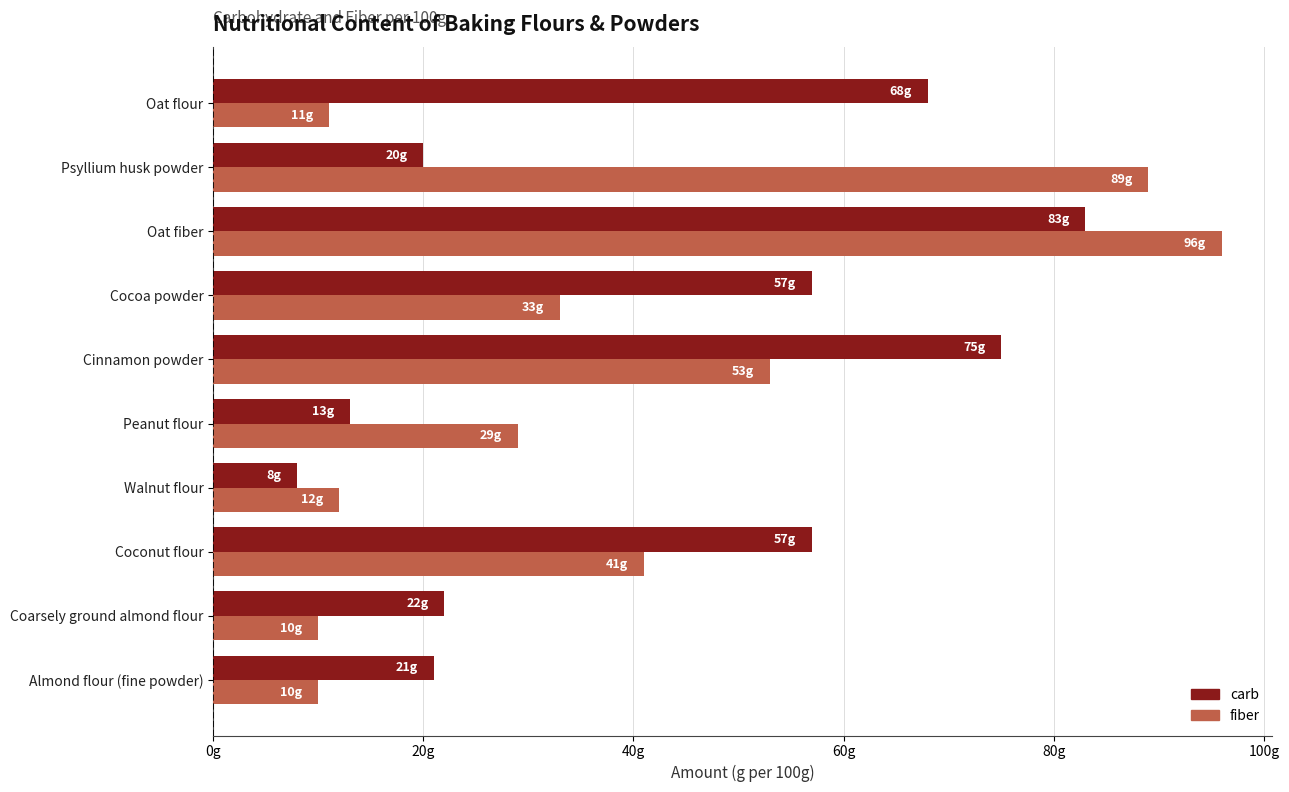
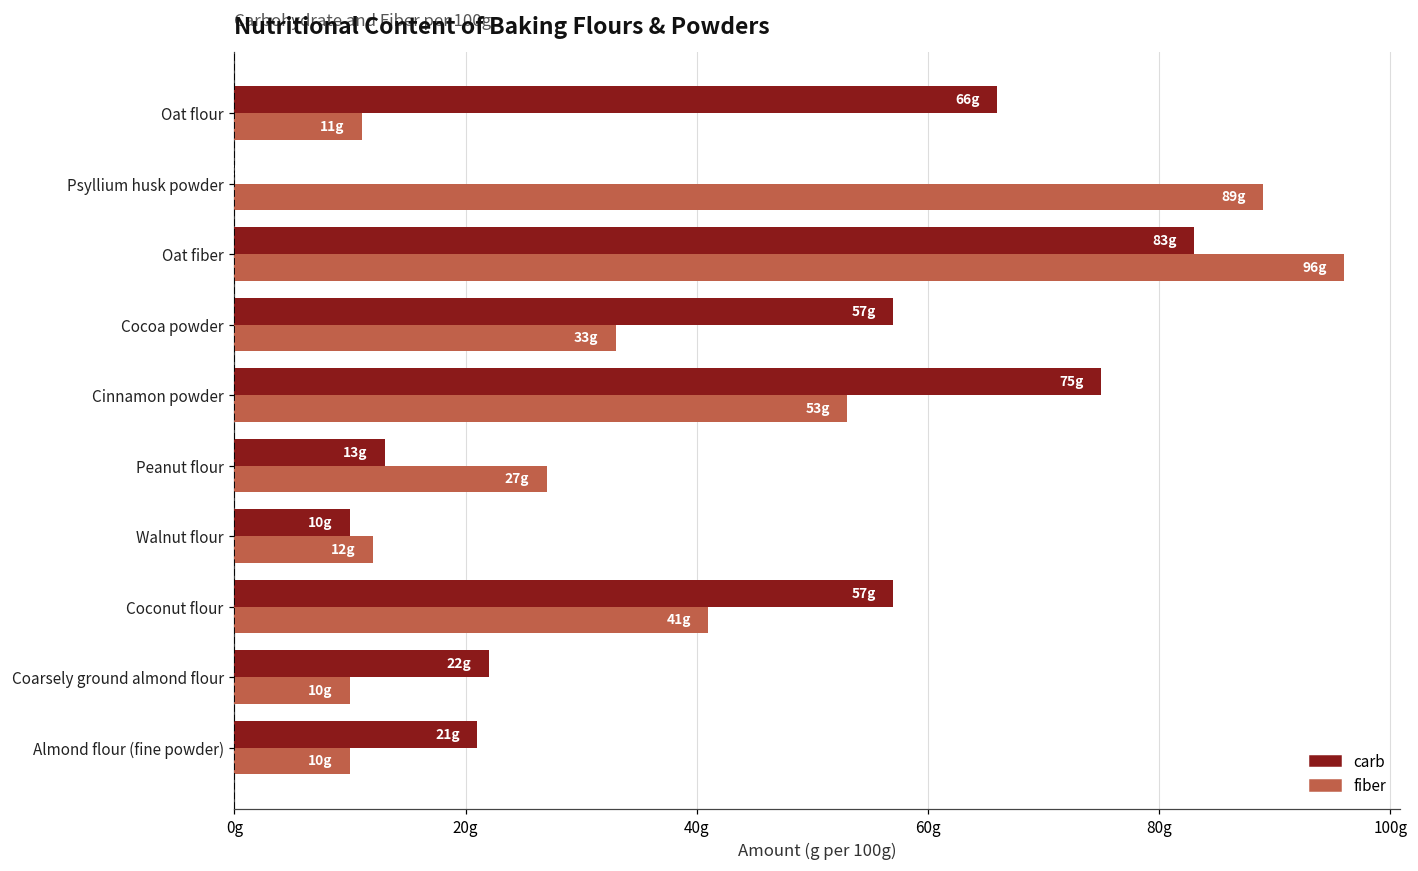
carb, Oat flour: 68g -> 66g
carb, Psyllium husk powder: 20g -> 0g
fiber, Peanut flour: 29g -> 27g
carb, Walnut flour: 8g -> 10g
